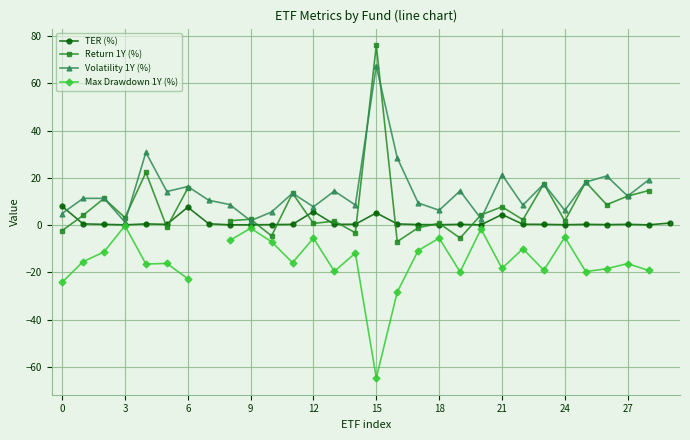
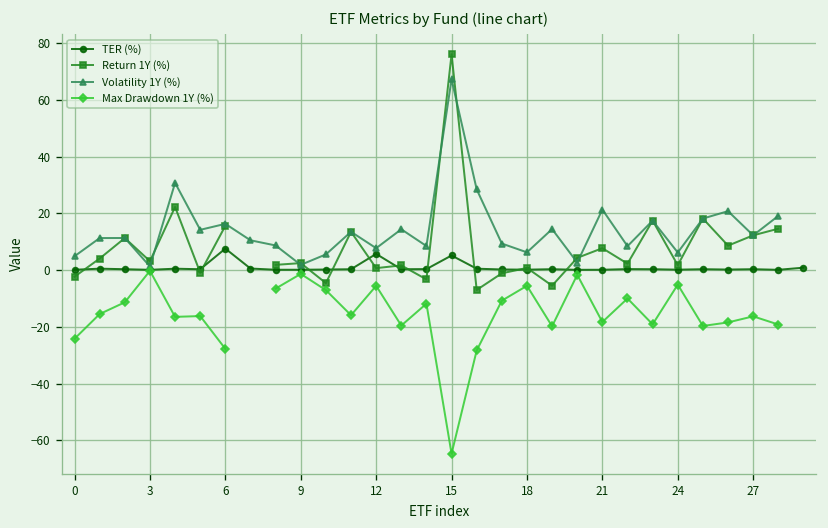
TER (%), 0: 8 -> 0
Max Drawdown 1Y (%), 6: -23 -> -28
TER (%), 21: 4 -> 0
